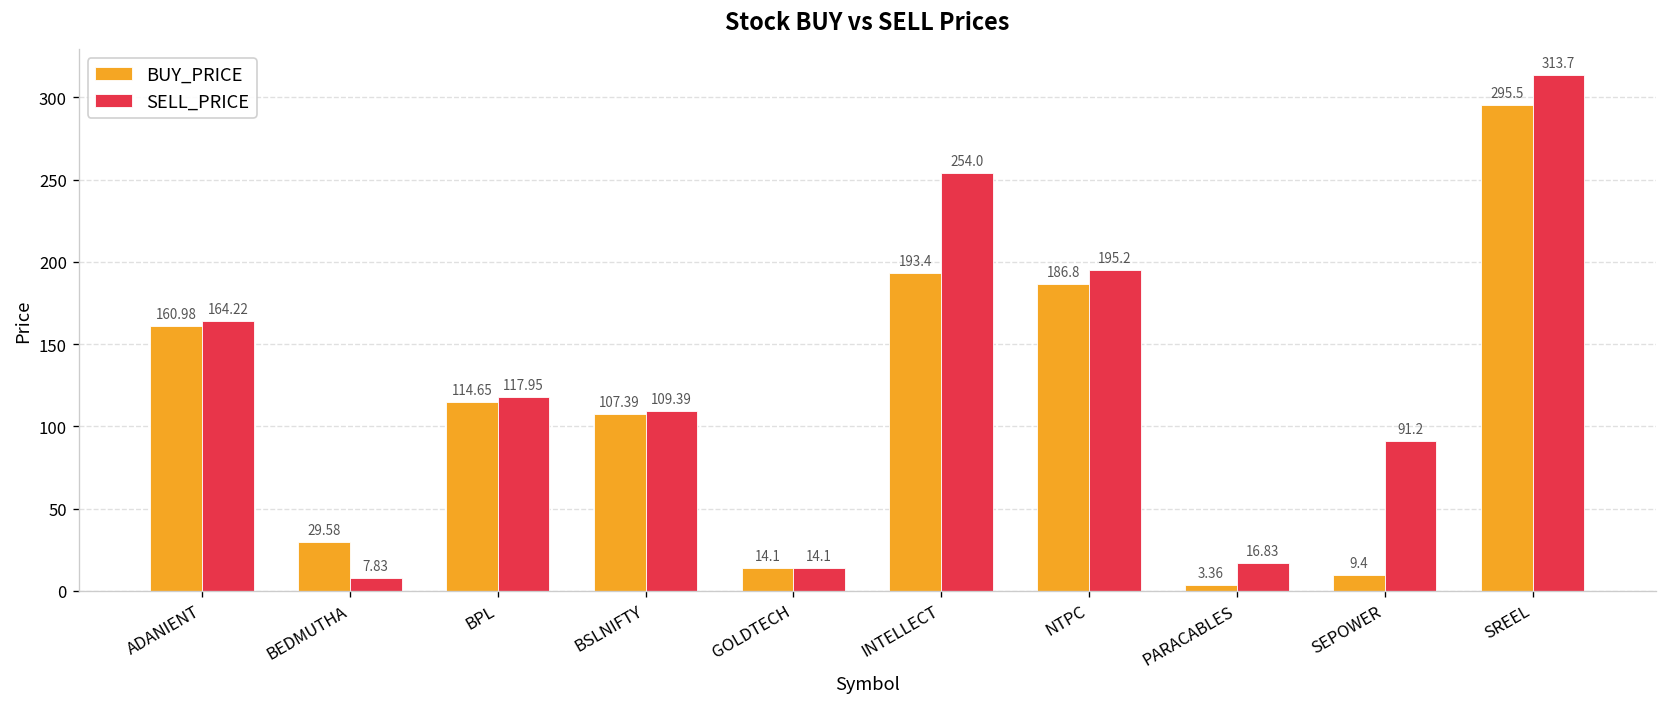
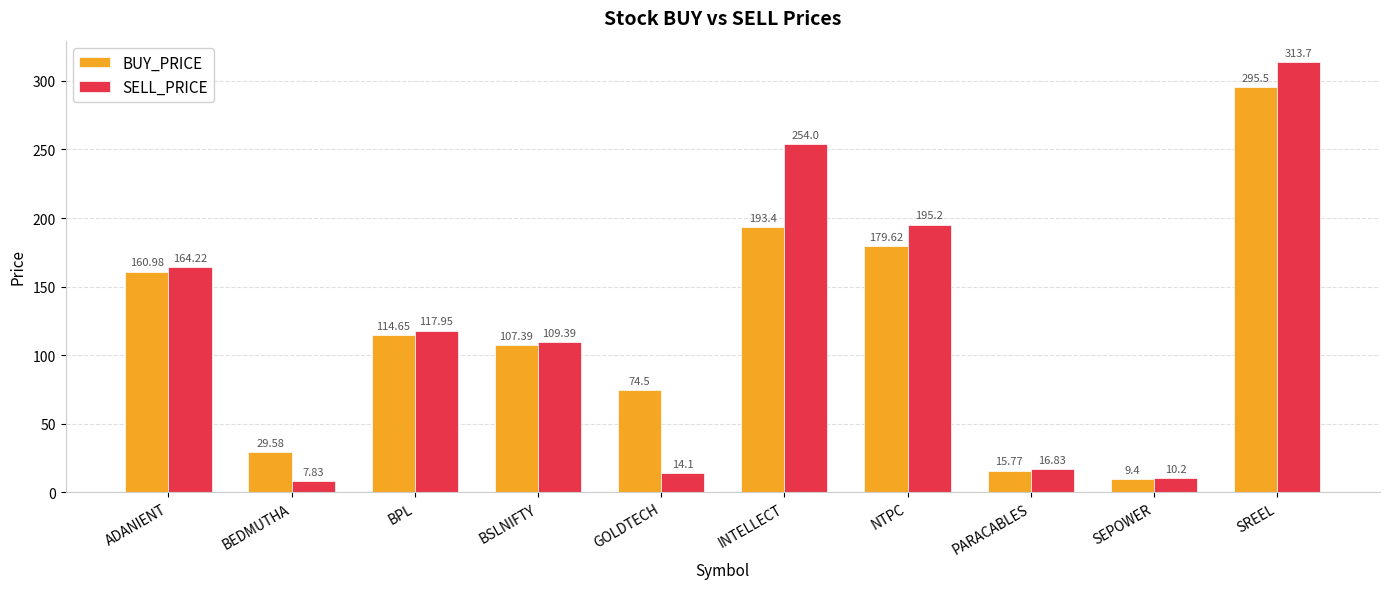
BUY_PRICE, GOLDTECH: 14.1 -> 74.5
BUY_PRICE, NTPC: 186.8 -> 179.62
BUY_PRICE, PARACABLES: 3.36 -> 15.77
SELL_PRICE, SEPOWER: 91.2 -> 10.2
